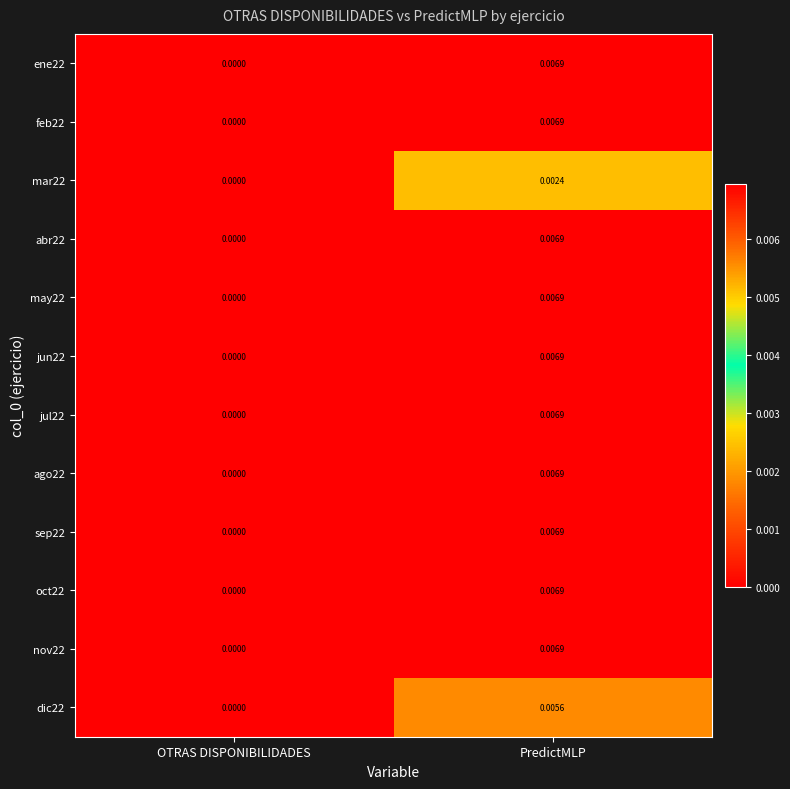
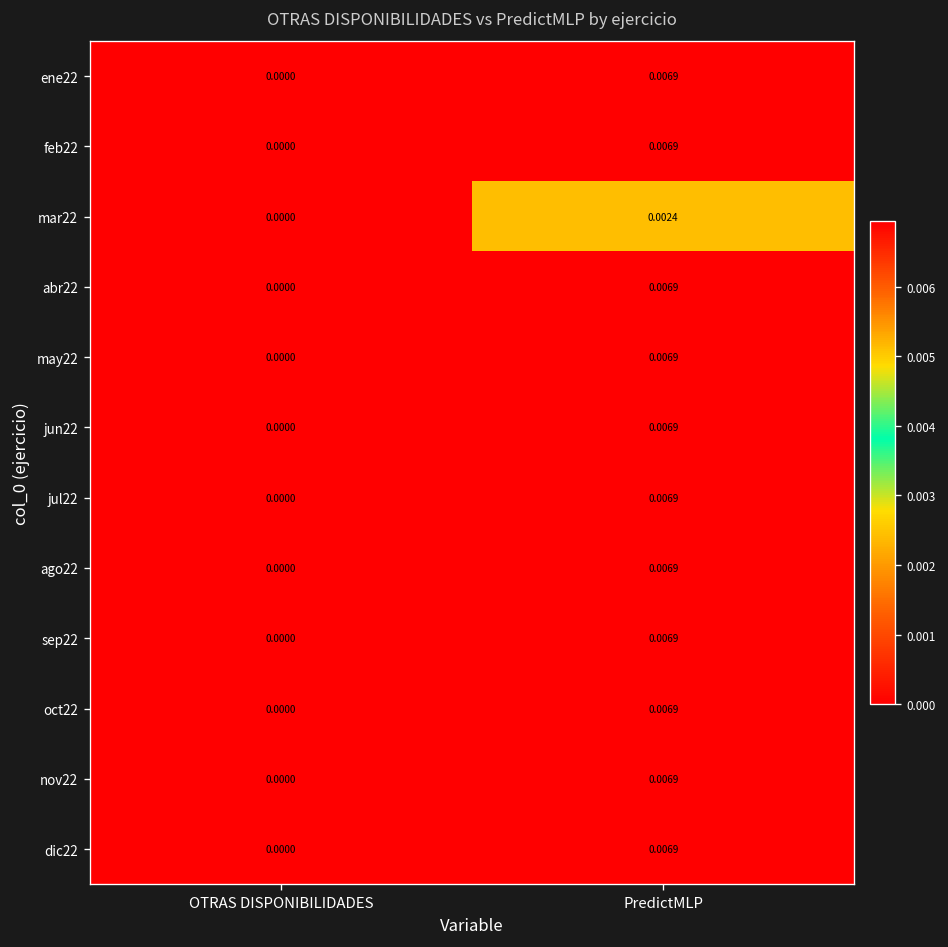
dic22, PredictMLP: 0.0056 -> 0.0069
